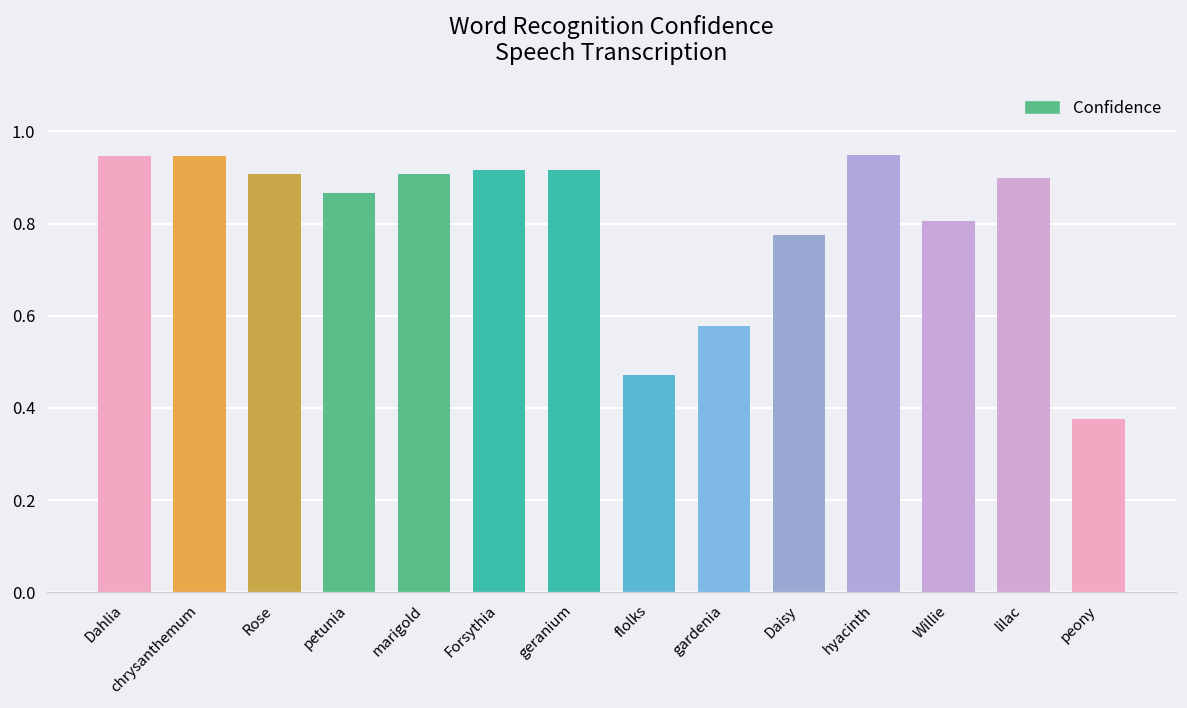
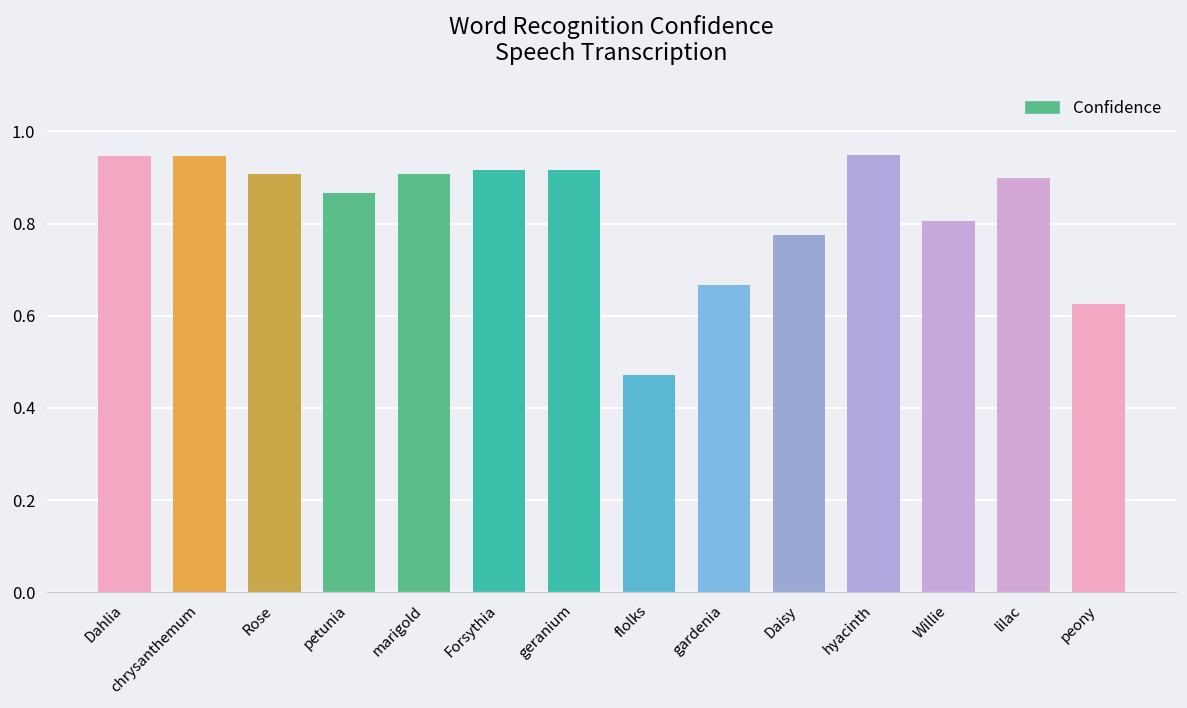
gardenia: 0.58 -> 0.67
peony: 0.38 -> 0.63
